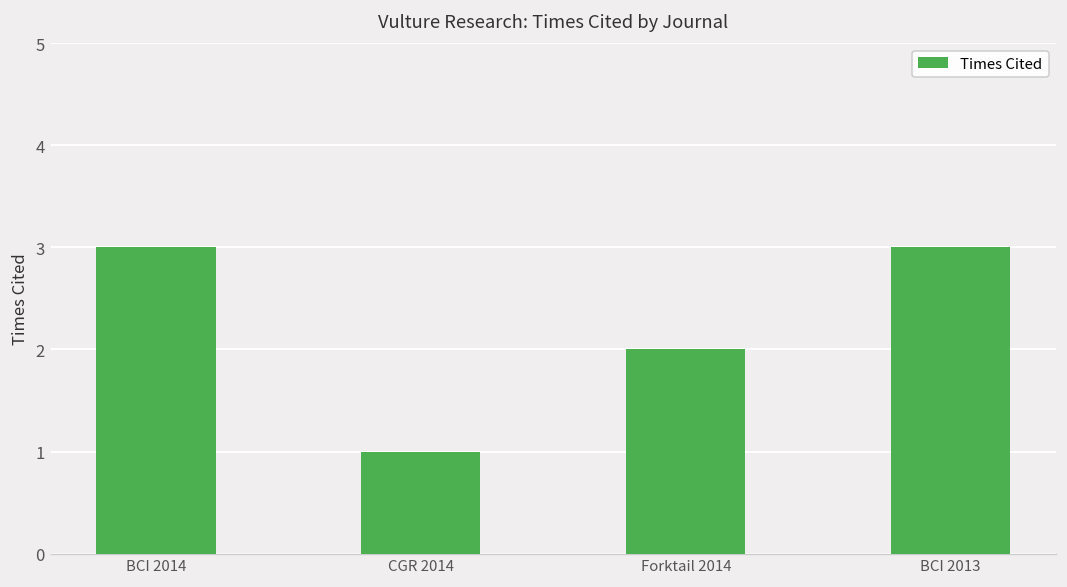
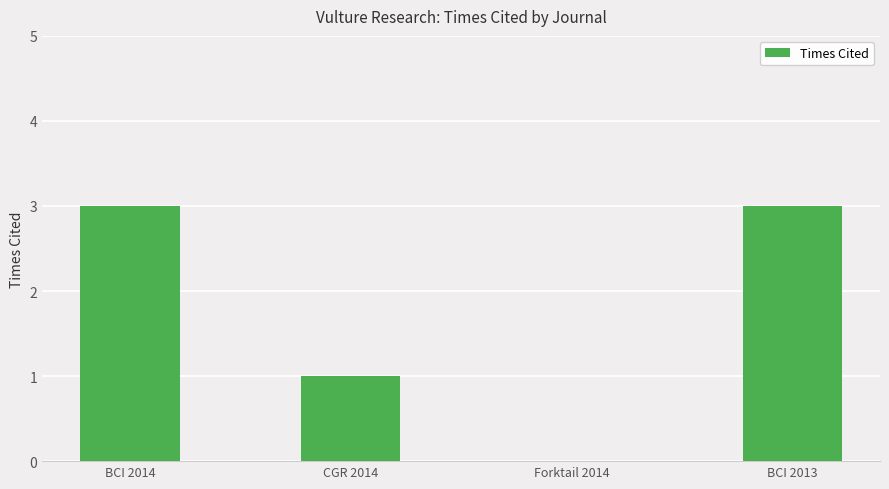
Forktail 2014: 2 -> 0
